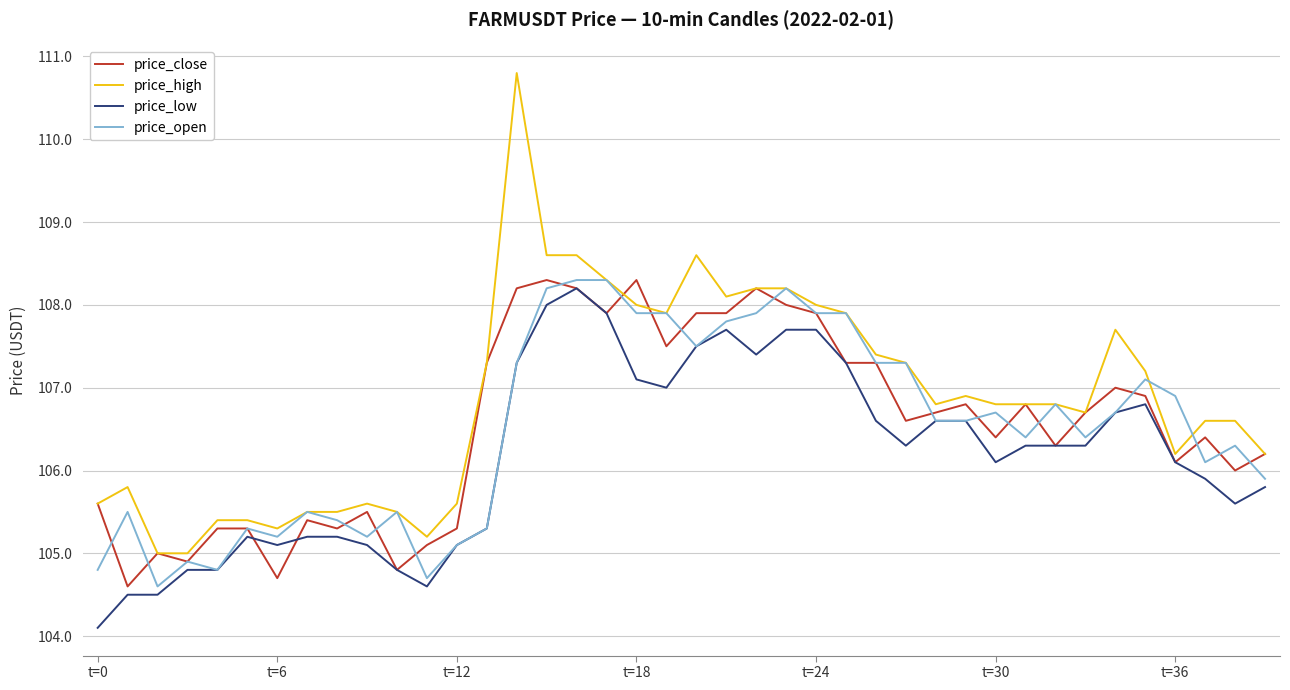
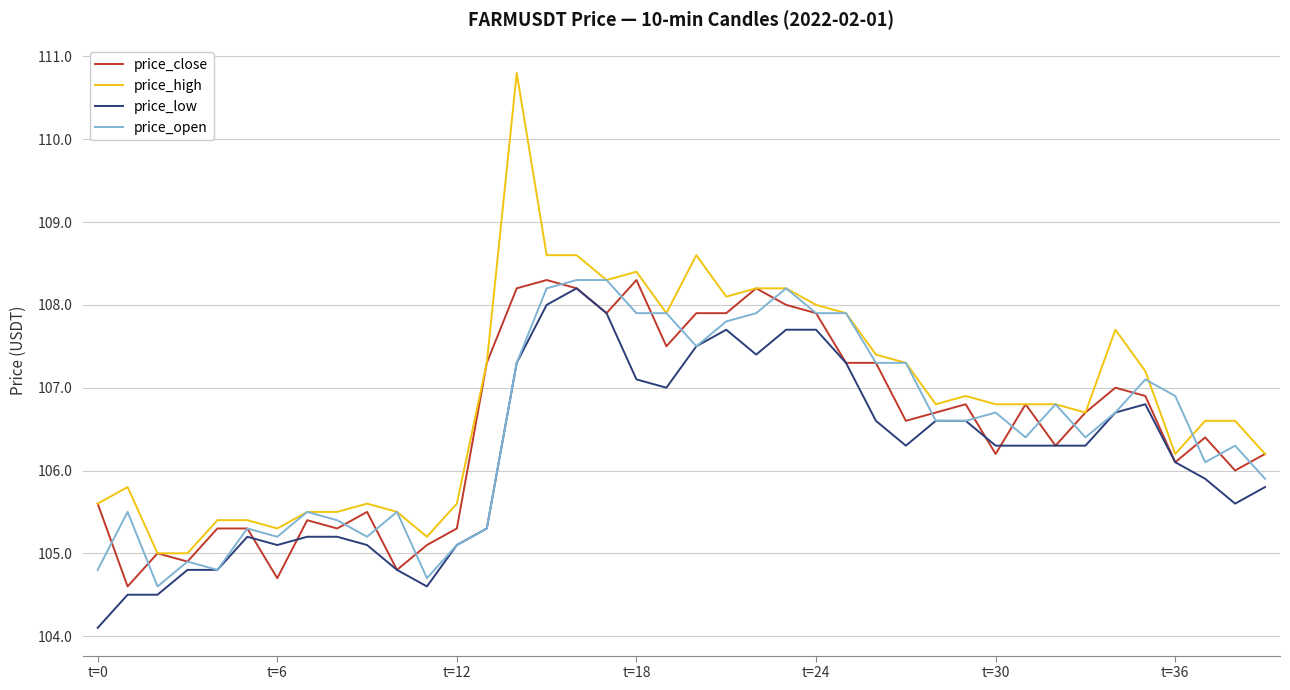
price_high, t=18: 108.0 -> 108.4
price_close, t=30: 106.4 -> 106.2
price_low, t=30: 106.1 -> 106.3
